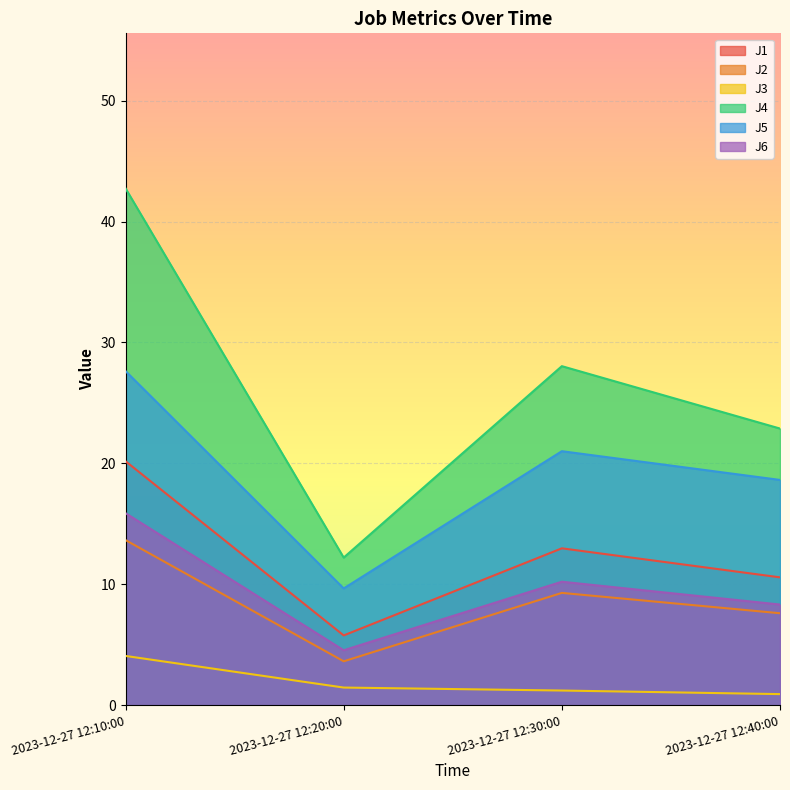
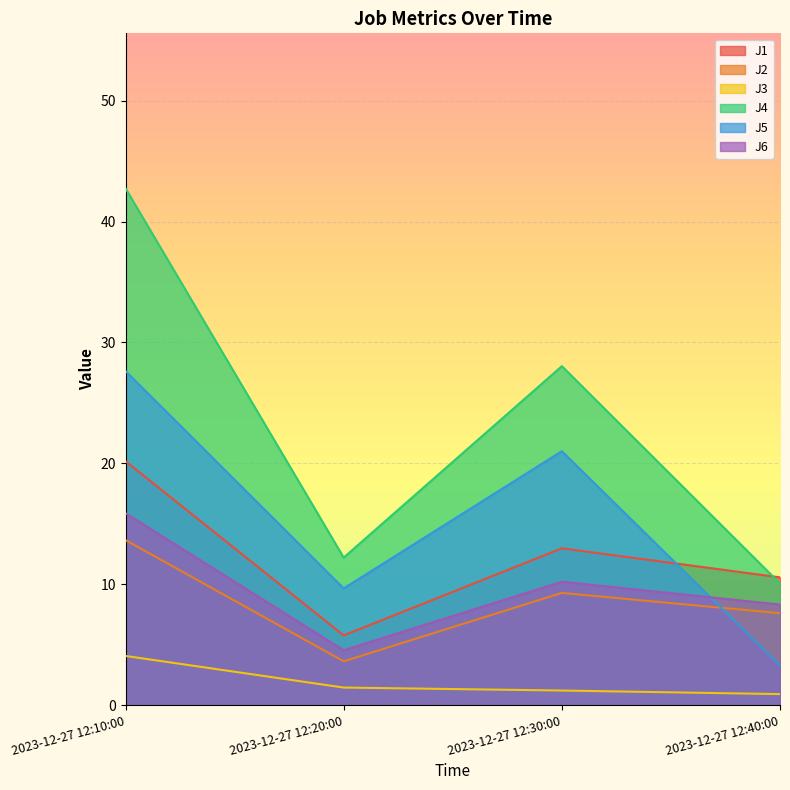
J4, 2023-12-27 12:40:00: 22.9 -> 10.1
J5, 2023-12-27 12:40:00: 18.6 -> 3.3
